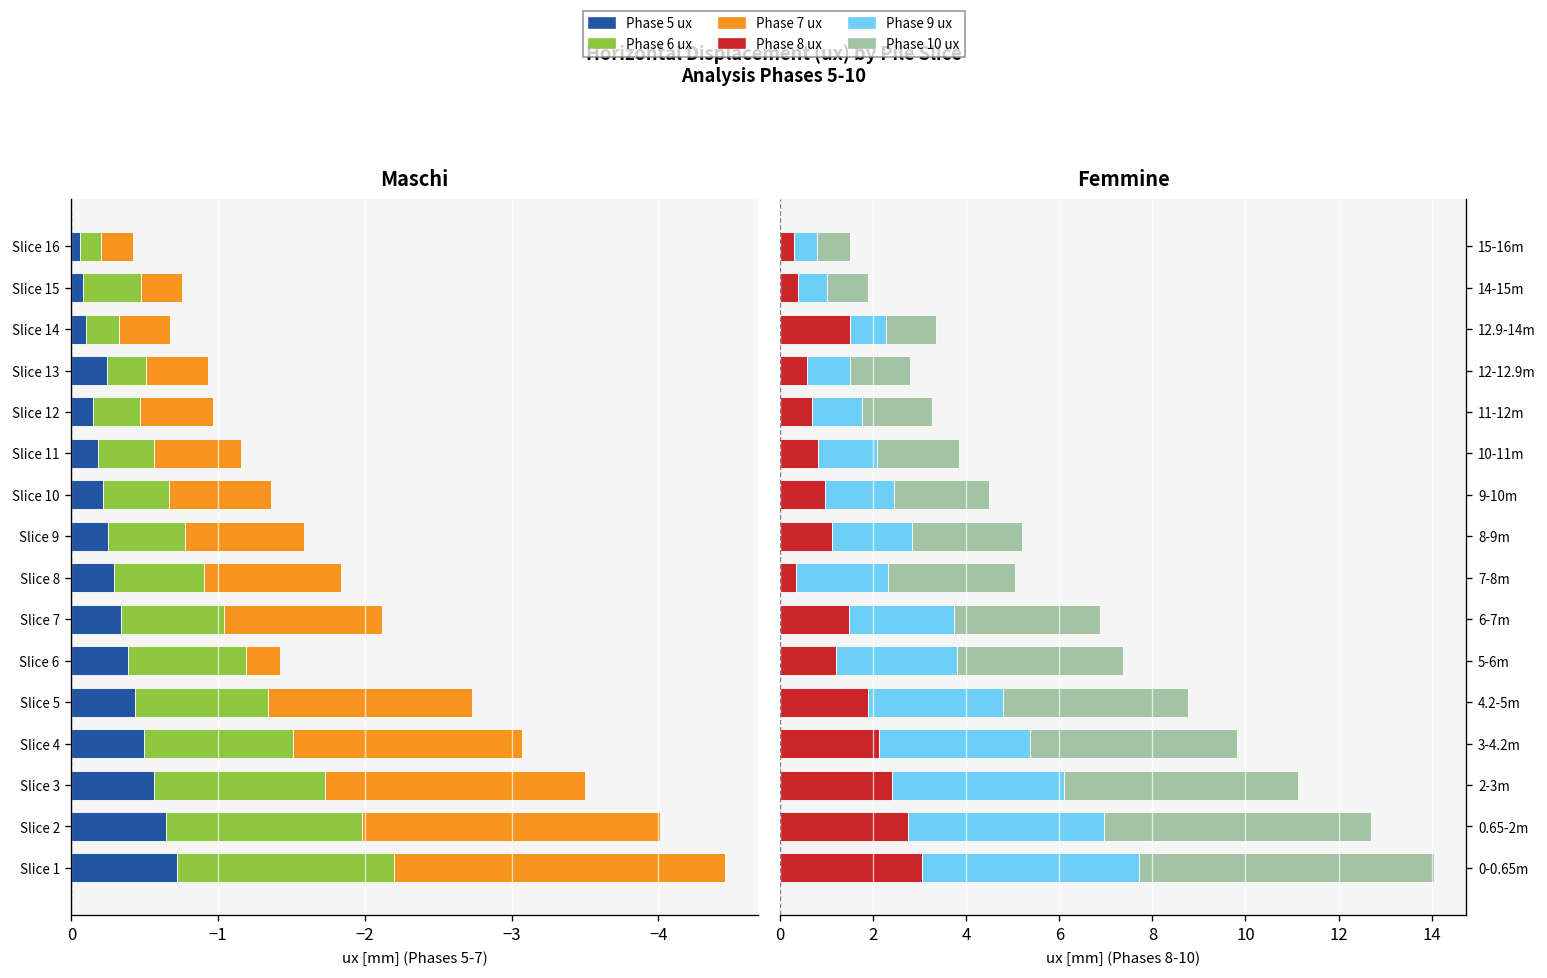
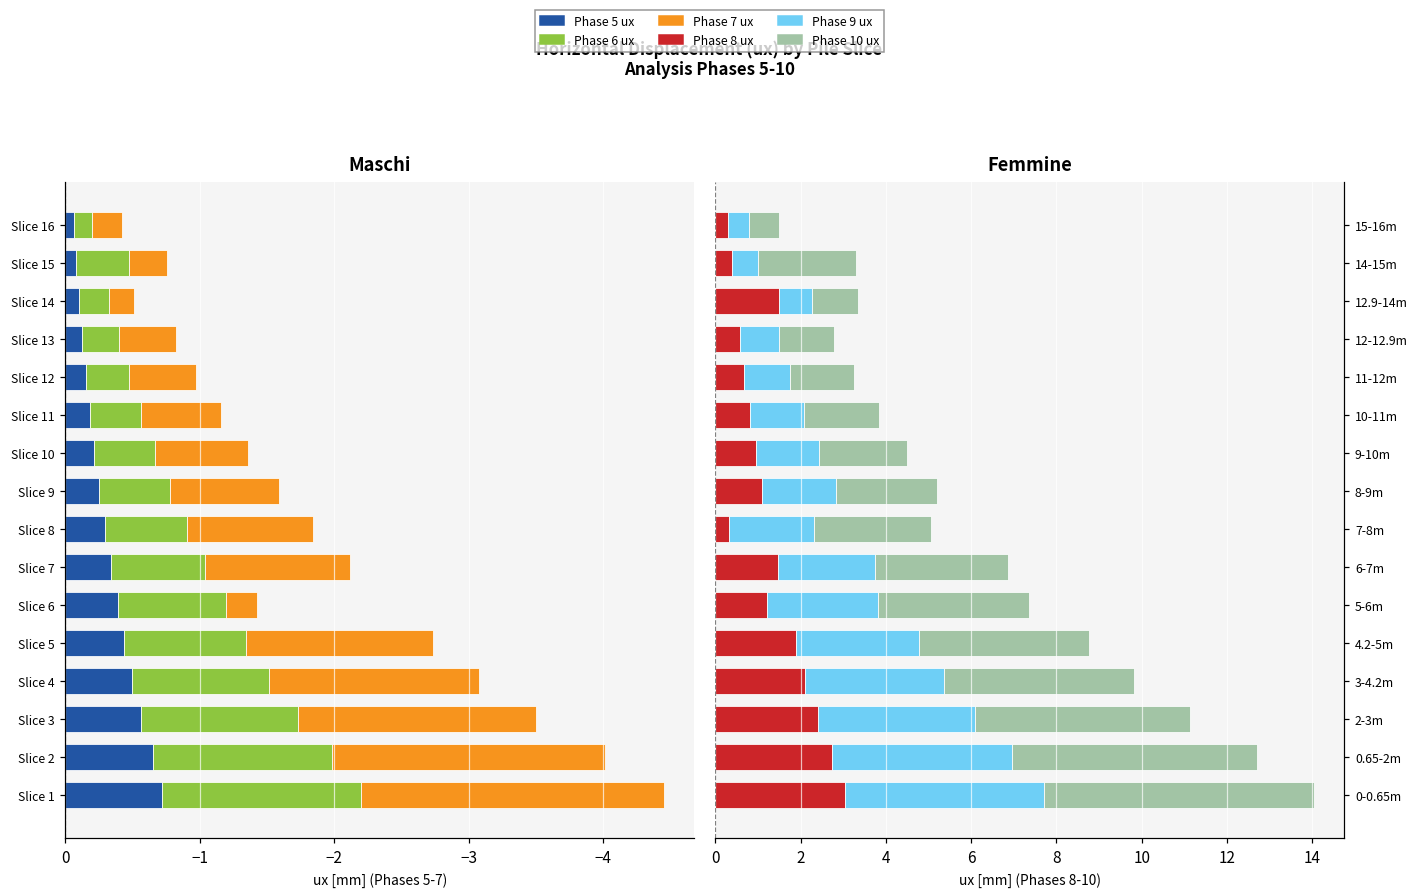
Maschi, Phase 7 ux, Slice 14: -0.35 -> -0.19
Maschi, Phase 5 ux, Slice 13: -0.24 -> -0.13
Femmine, Phase 10 ux, 14-15m: 0.9 -> 2.3
